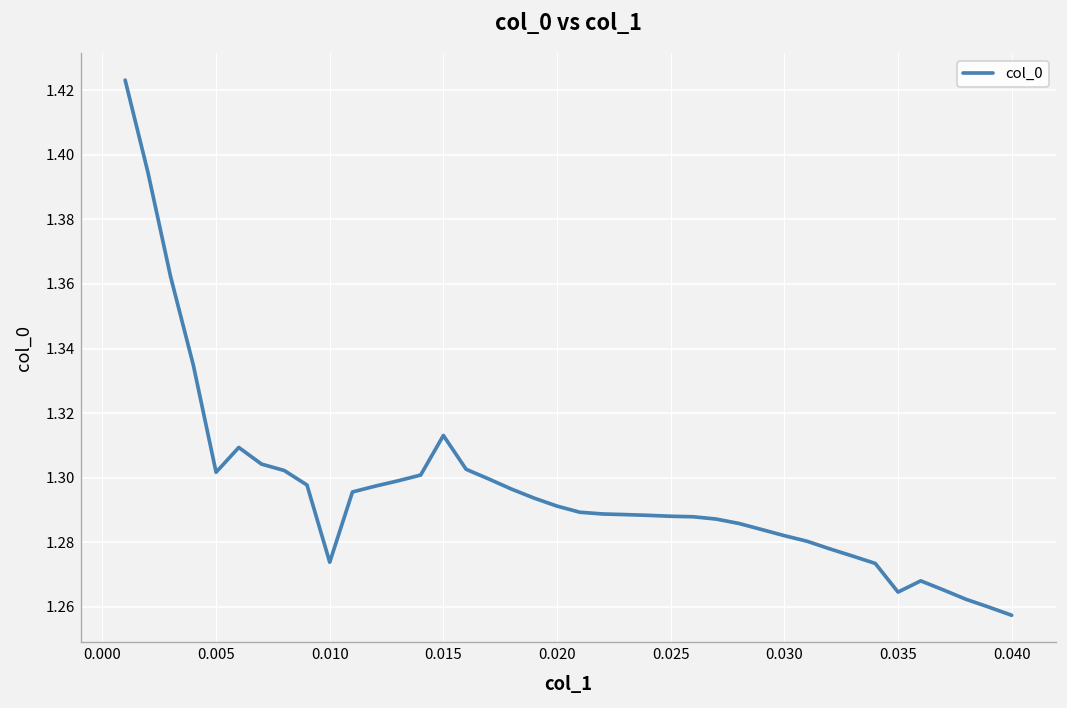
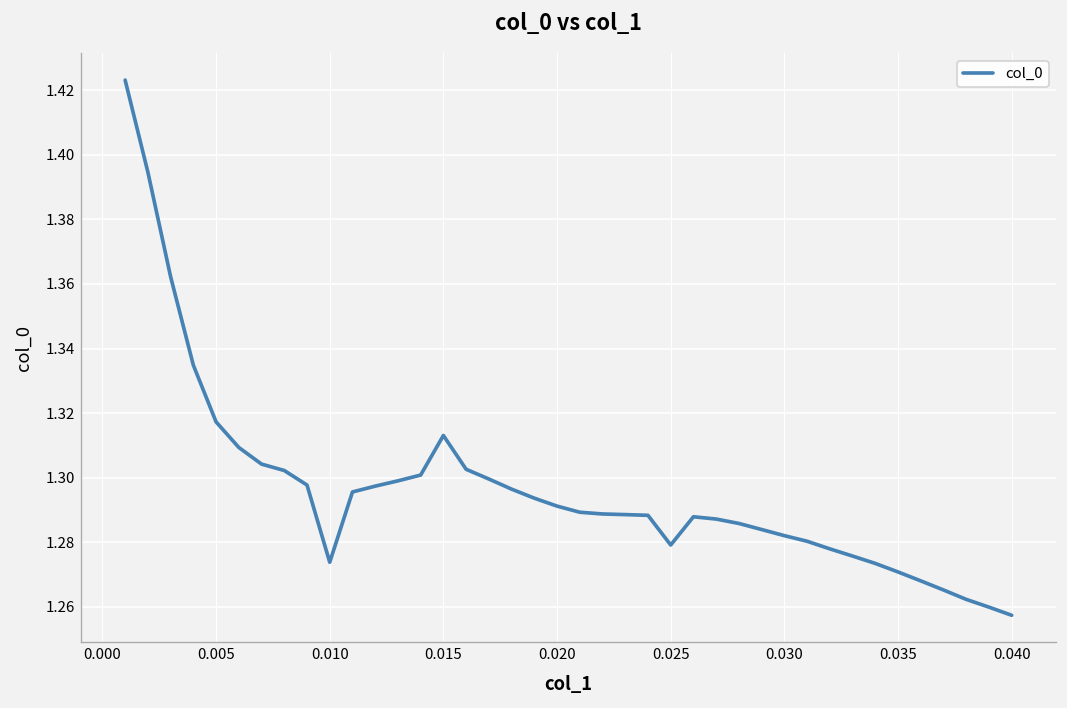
0.005: 1.302 -> 1.317
0.025: 1.288 -> 1.279
0.035: 1.265 -> 1.271
